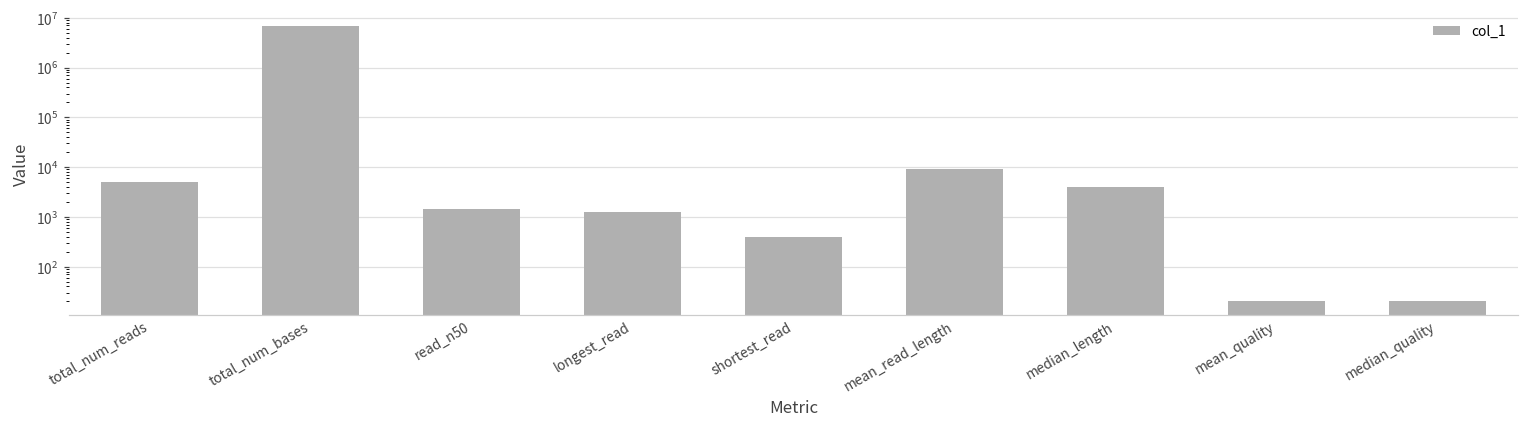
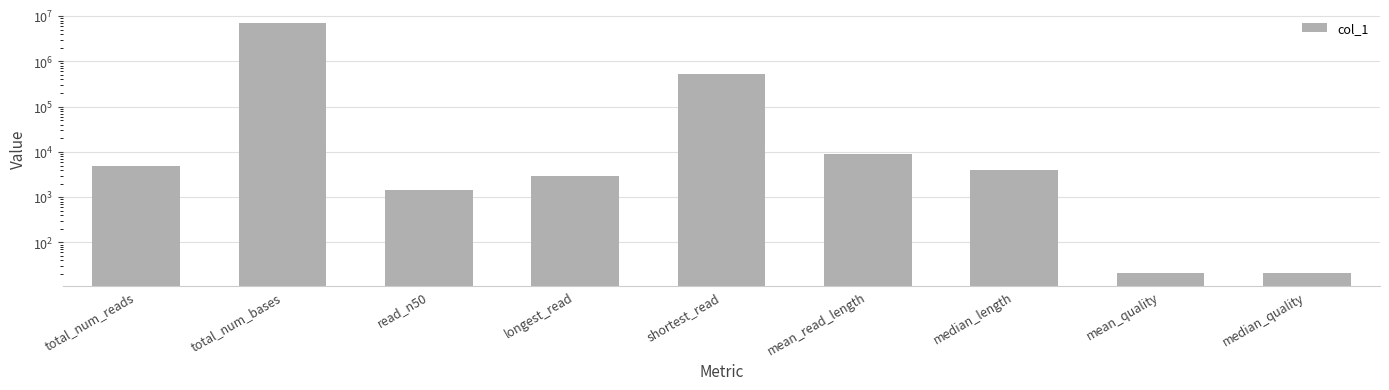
longest_read: 1200 -> 3000
shortest_read: 400 -> 500000
